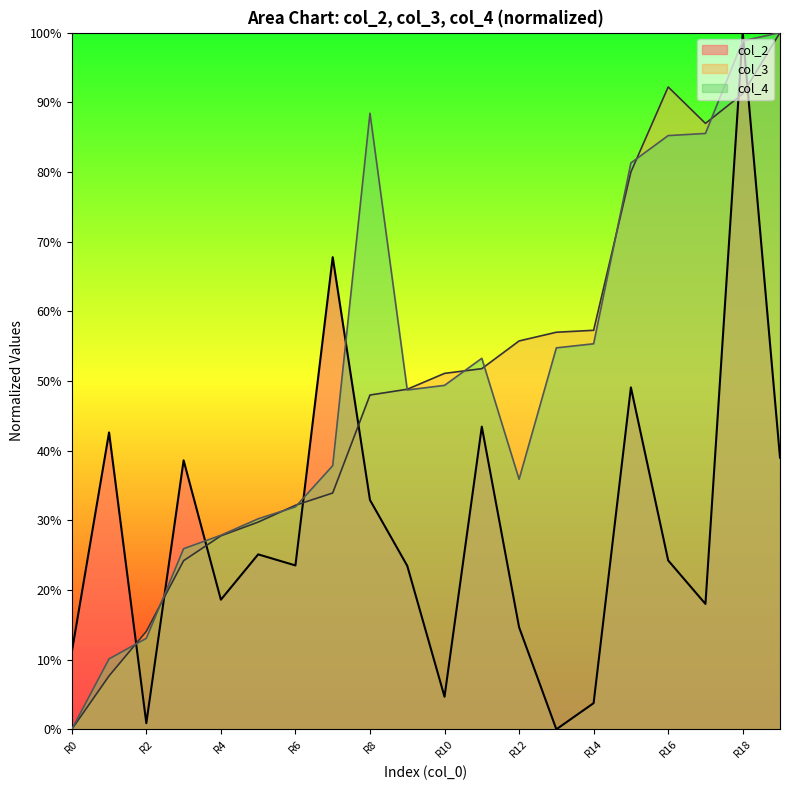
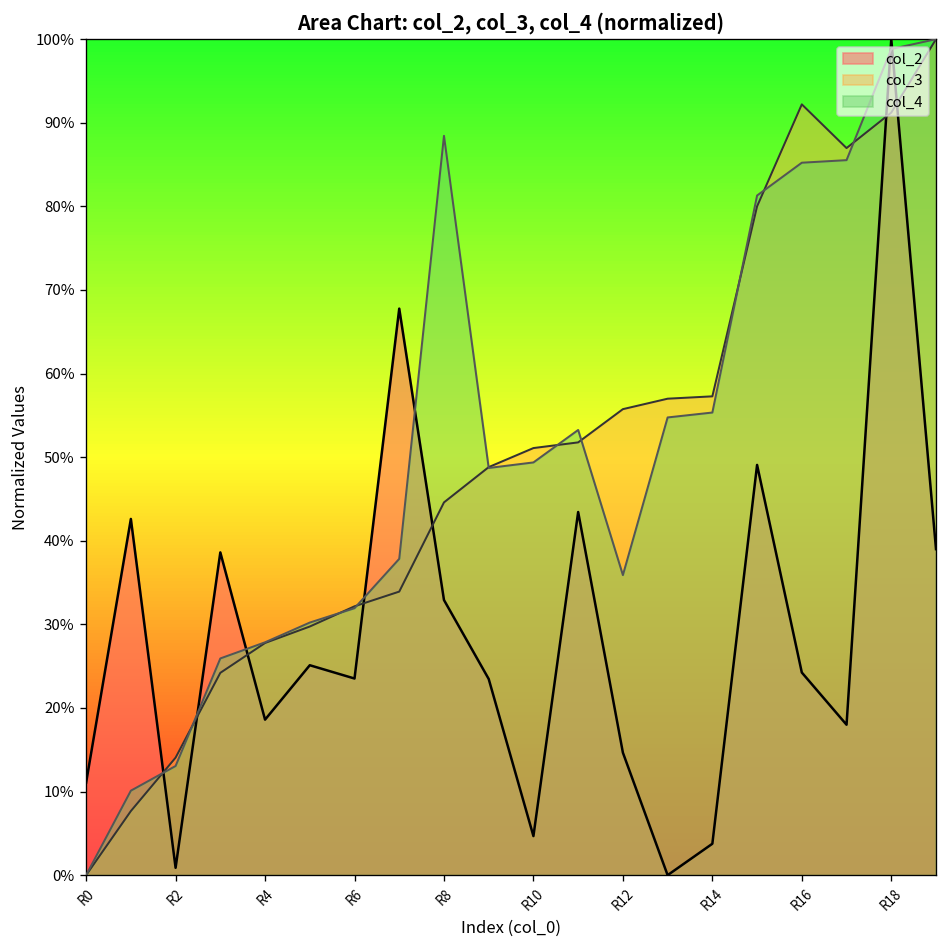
col_3, R8: 48% -> 45%
